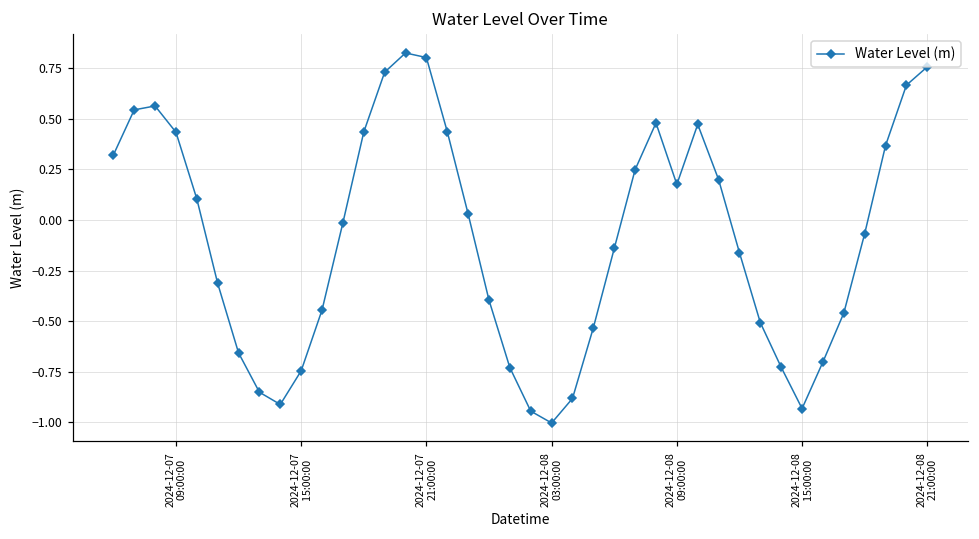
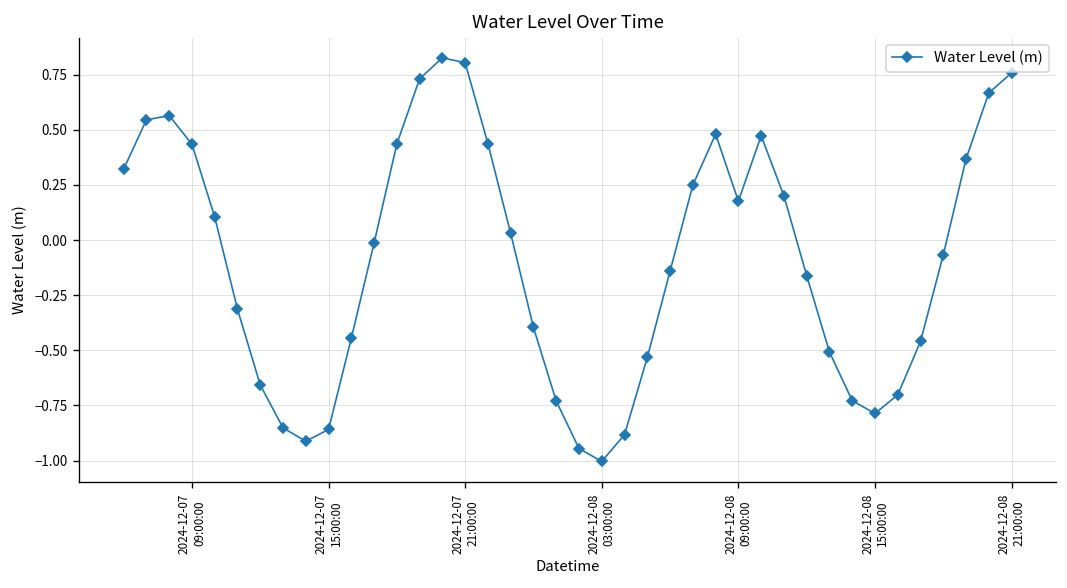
2024-12-07 15:00:00: -0.75 -> -0.86
2024-12-08 15:00:00: -0.93 -> -0.79
